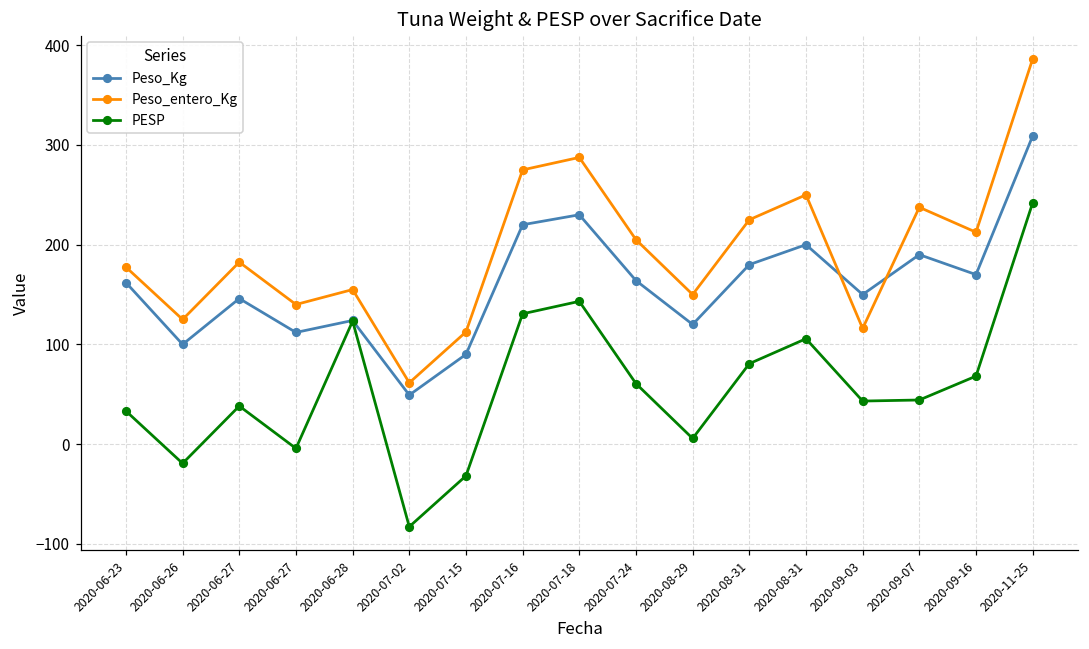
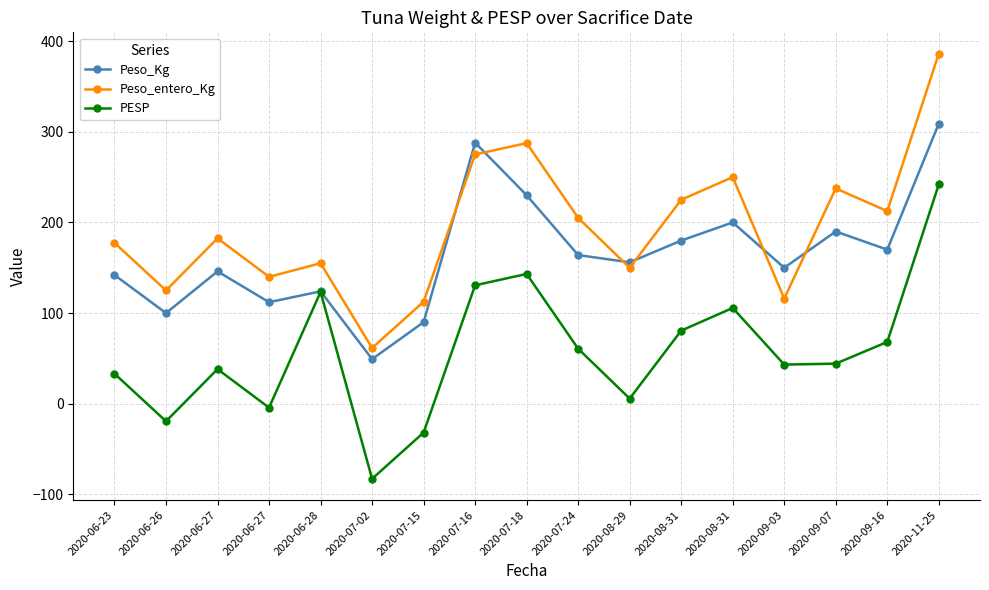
Peso_Kg, 2020-06-23: 160 -> 140
Peso_Kg, 2020-07-16: 220 -> 290
Peso_Kg, 2020-08-29: 120 -> 160
